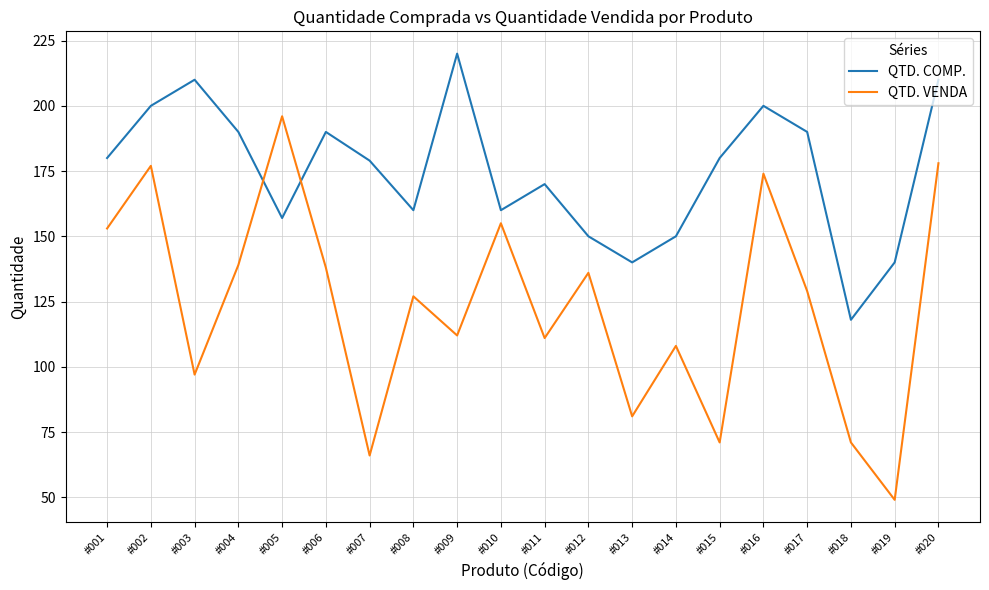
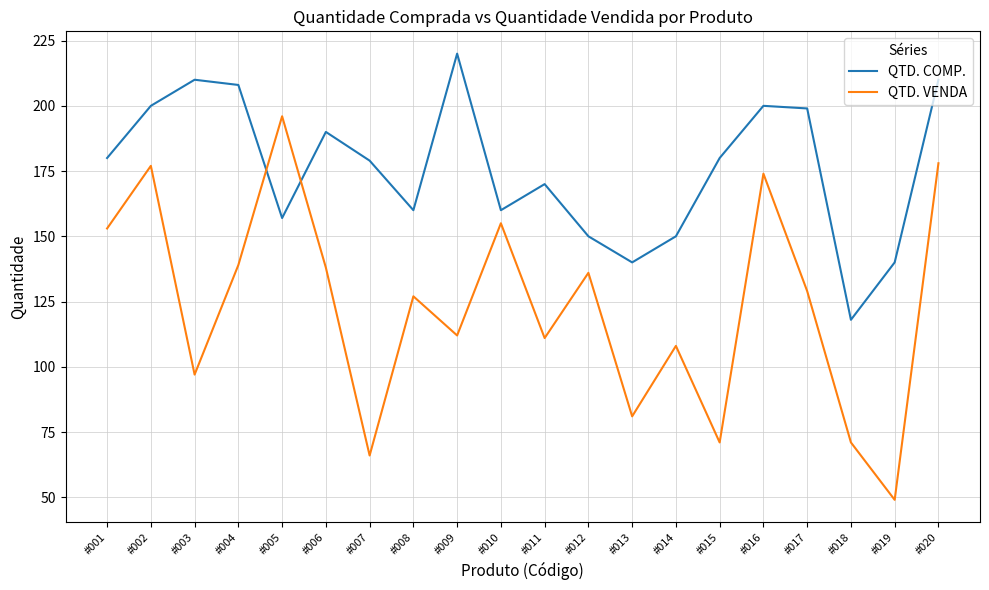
QTD. COMP., #004: 190 -> 208
QTD. COMP., #017: 190 -> 199
